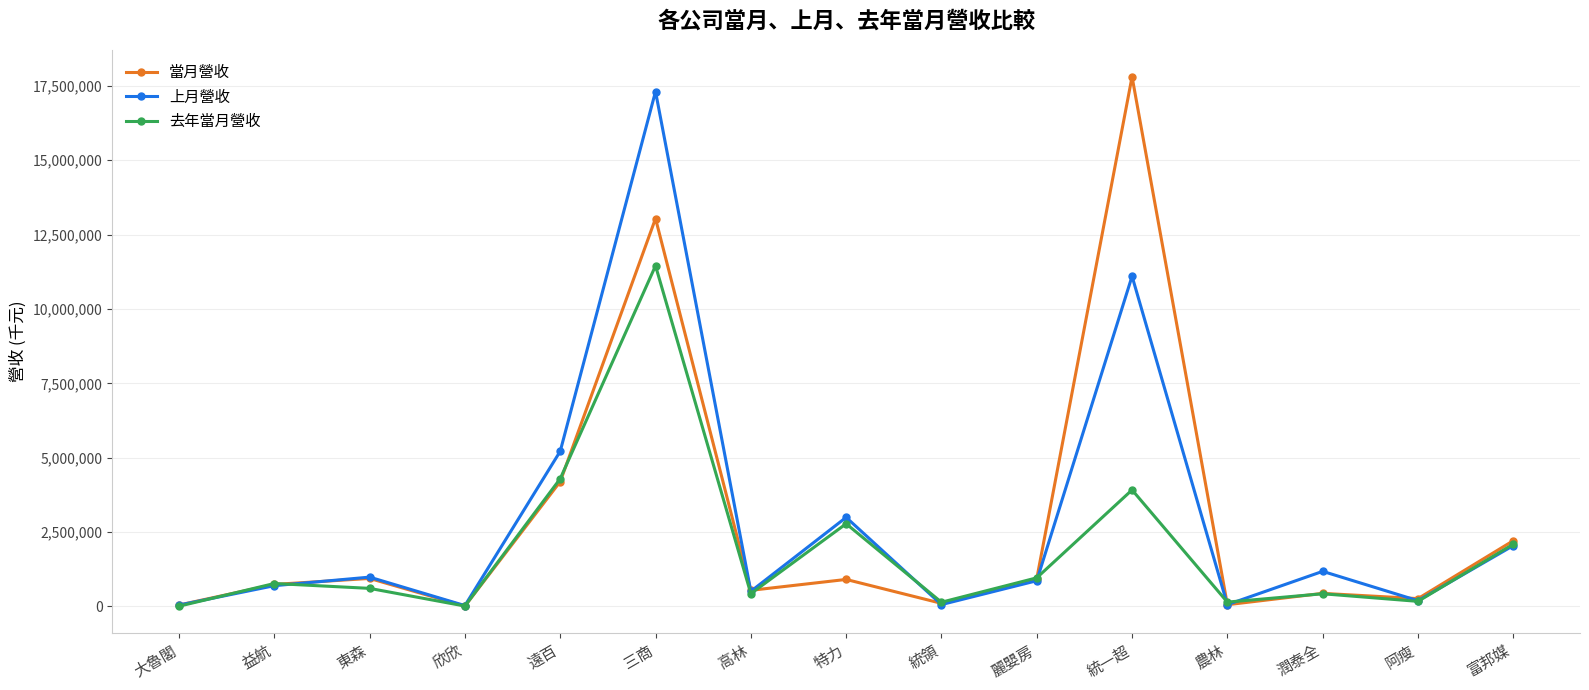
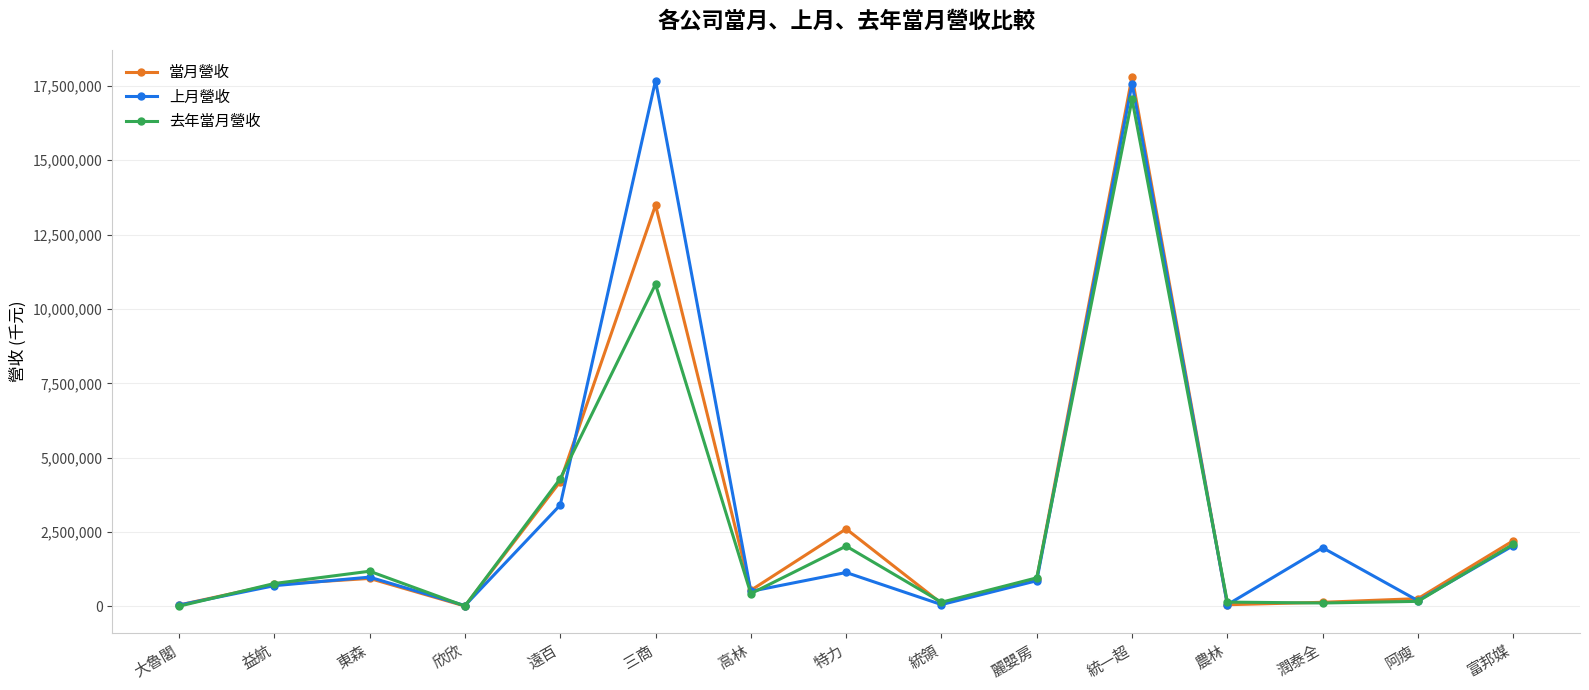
去年當月營收, 東森: 600,000 -> 1,200,000
上月營收, 遠百: 5,200,000 -> 3,400,000
當月營收, 三商: 13,000,000 -> 13,500,000
上月營收, 三商: 17,300,000 -> 17,700,000
去年當月營收, 三商: 11,500,000 -> 10,800,000
當月營收, 特力: 900,000 -> 2,600,000
上月營收, 特力: 3,000,000 -> 1,100,000
去年當月營收, 特力: 2,800,000 -> 2,000,000
上月營收, 統一超: 11,100,000 -> 17,600,000
去年當月營收, 統一超: 3,900,000 -> 17,000,000
當月營收, 潤泰全: 400,000 -> 100,000
上月營收, 潤泰全: 1,200,000 -> 2,000,000
去年當月營收, 潤泰全: 400,000 -> 100,000
